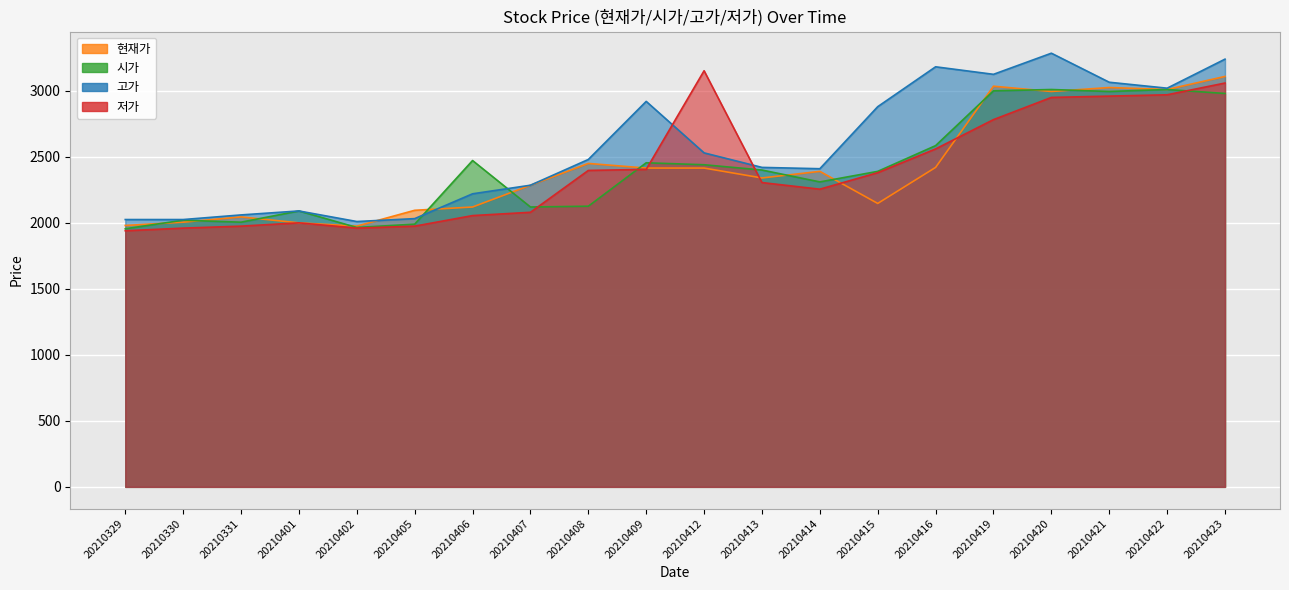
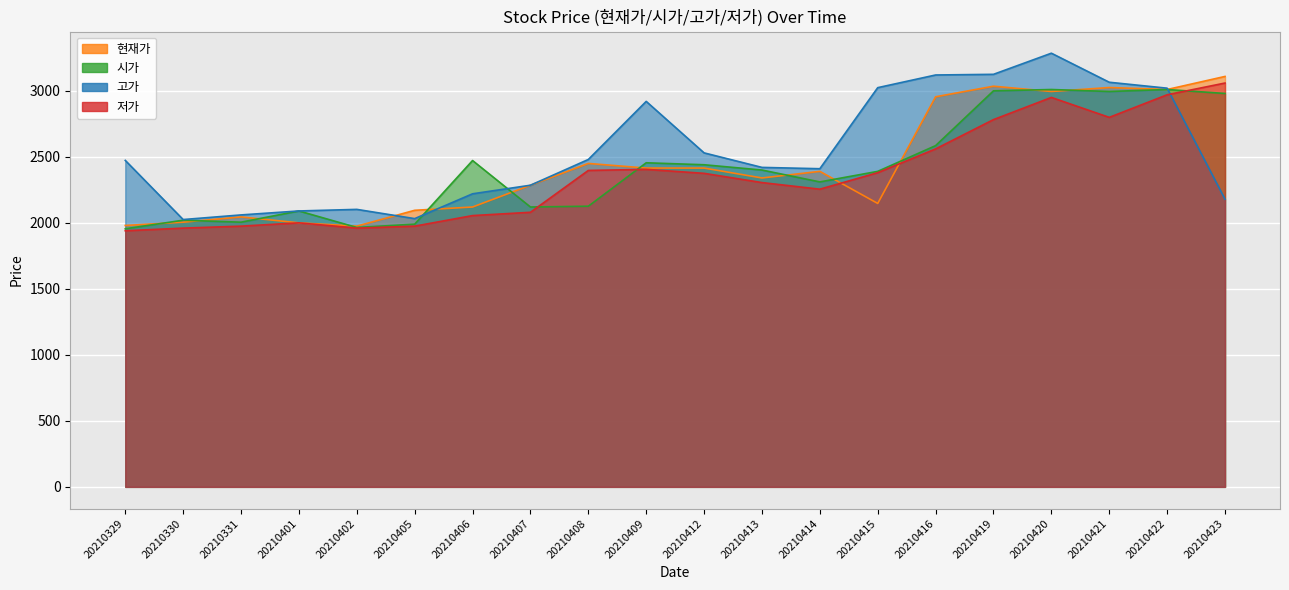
고가, 20210329: 2030 -> 2470
고가, 20210402: 2010 -> 2100
저가, 20210412: 3150 -> 2380
고가, 20210415: 2880 -> 3020
현재가, 20210416: 2420 -> 2960
고가, 20210416: 3180 -> 3120
저가, 20210421: 2960 -> 2800
고가, 20210423: 3240 -> 2180
